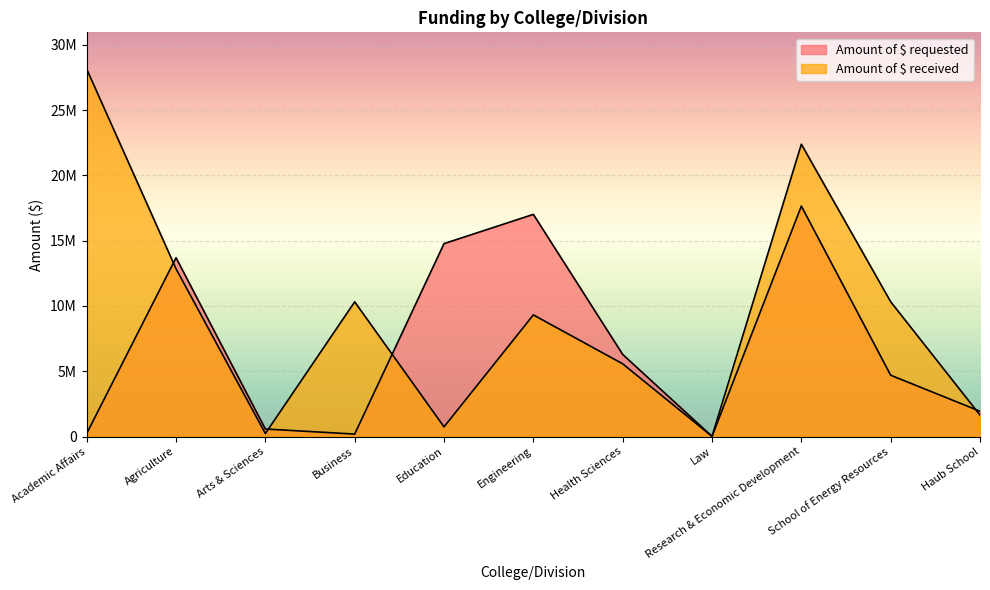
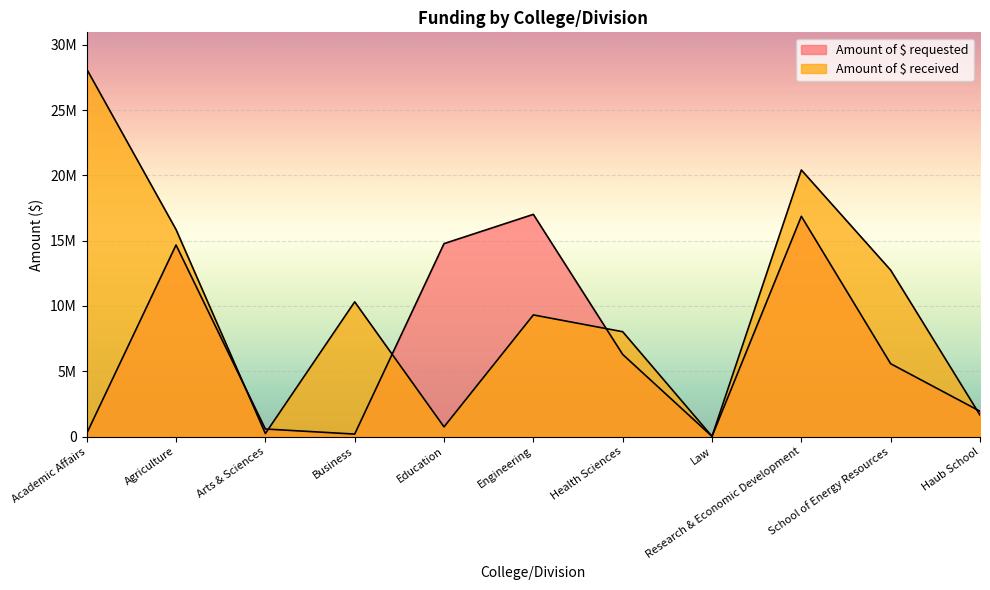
Amount of $ requested, Agriculture: 13700000 -> 14700000
Amount of $ received, Agriculture: 12800000 -> 15900000
Amount of $ received, Health Sciences: 5600000 -> 8000000
Amount of $ requested, Research & Economic Development: 17700000 -> 16900000
Amount of $ received, Research & Economic Development: 22400000 -> 20400000
Amount of $ requested, School of Energy Resources: 4700000 -> 5600000
Amount of $ received, School of Energy Resources: 10300000 -> 12700000
